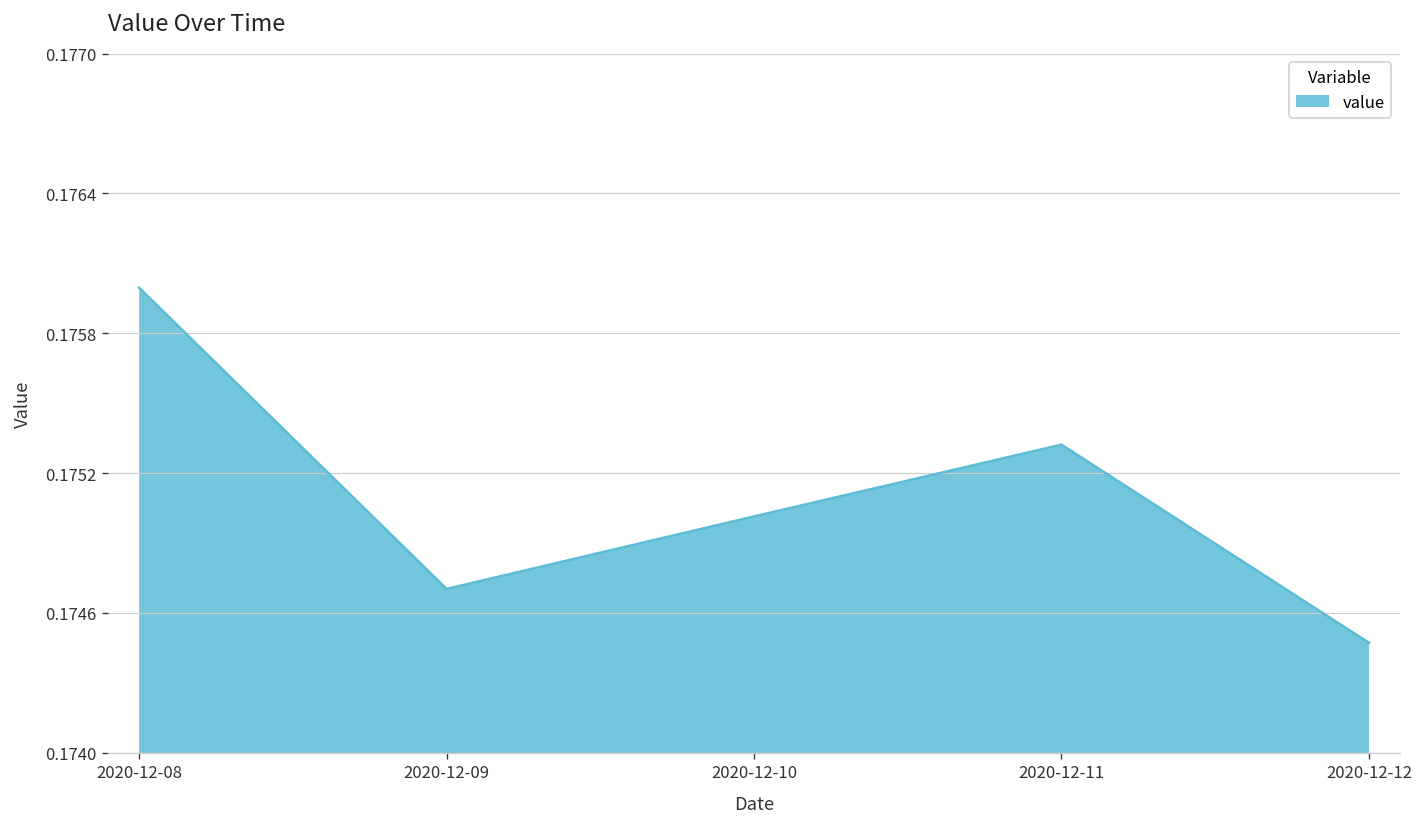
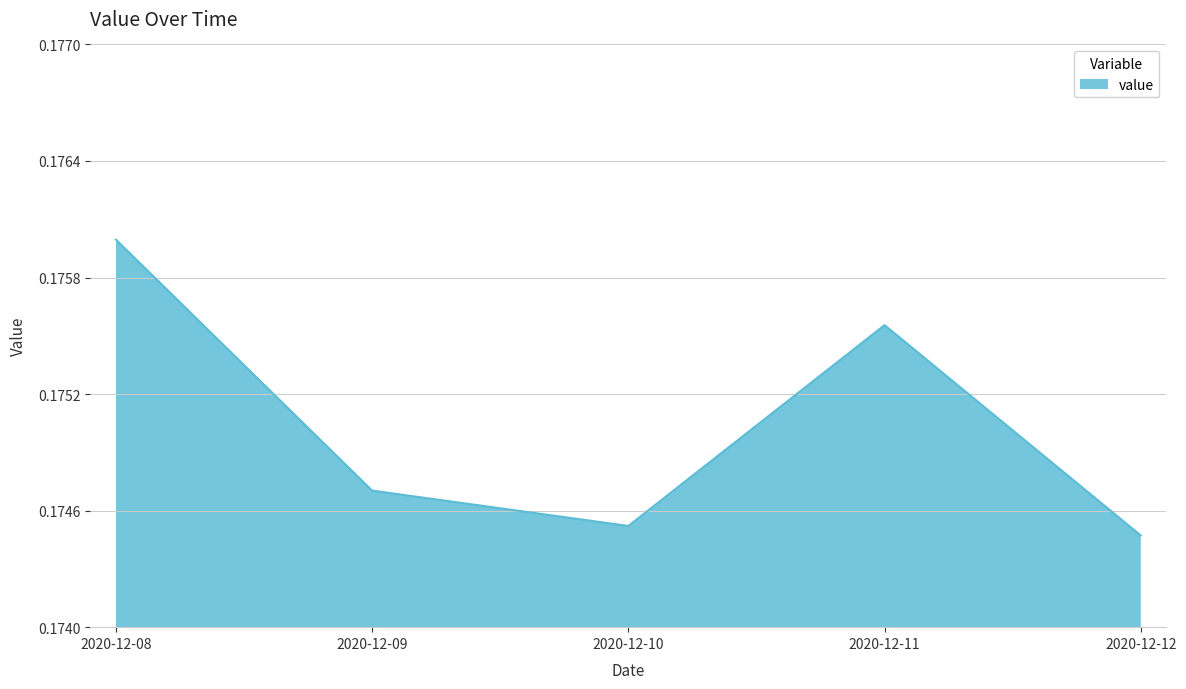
2020-12-10: 0.17501 -> 0.17452
2020-12-11: 0.17532 -> 0.17556
